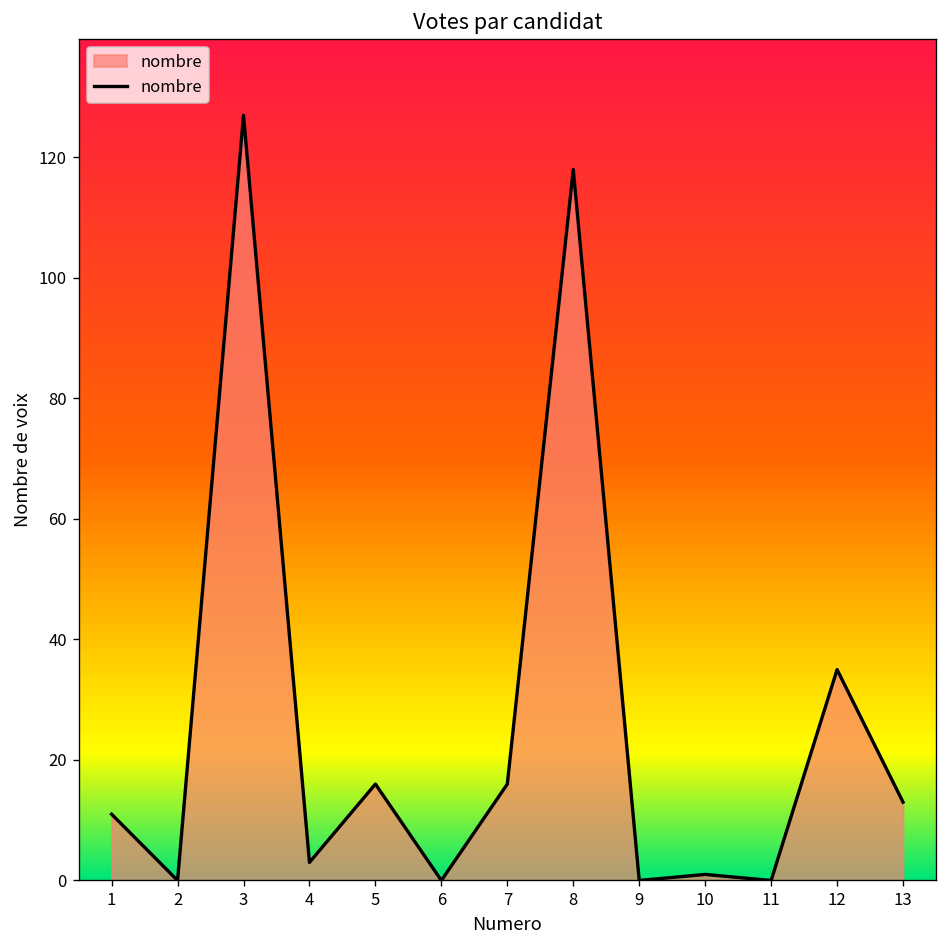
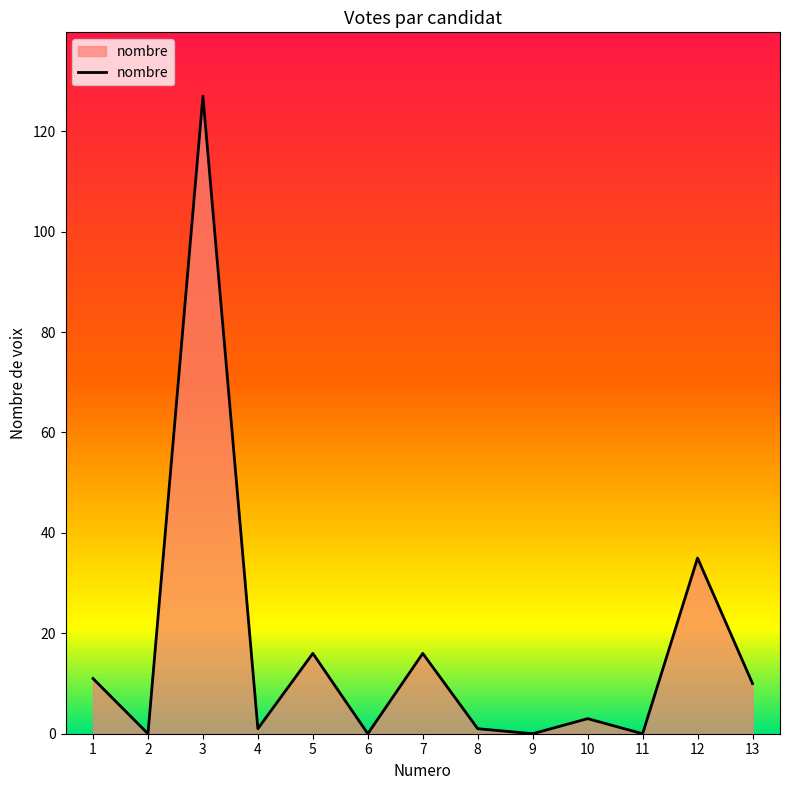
4: 3 -> 1
8: 118 -> 1
10: 1 -> 3
13: 13 -> 10
